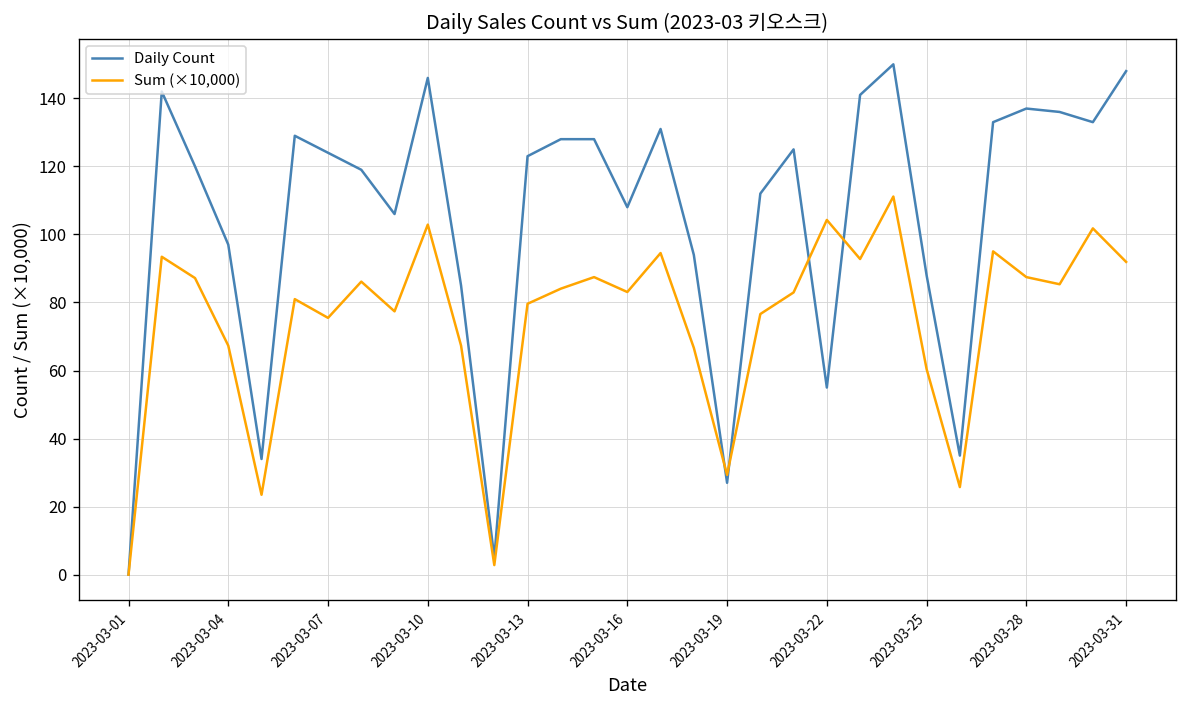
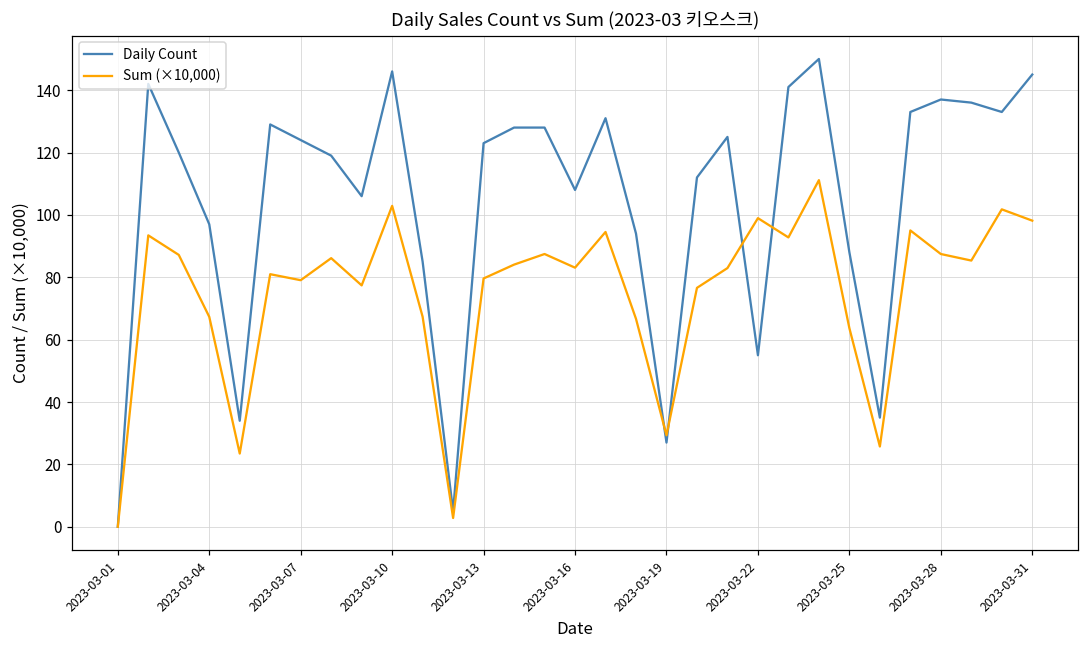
Sum (×10,000), 2023-03-07: 75 -> 79
Sum (×10,000), 2023-03-22: 104 -> 99
Sum (×10,000), 2023-03-25: 60 -> 64
Daily Count, 2023-03-31: 148 -> 145
Sum (×10,000), 2023-03-31: 92 -> 98
